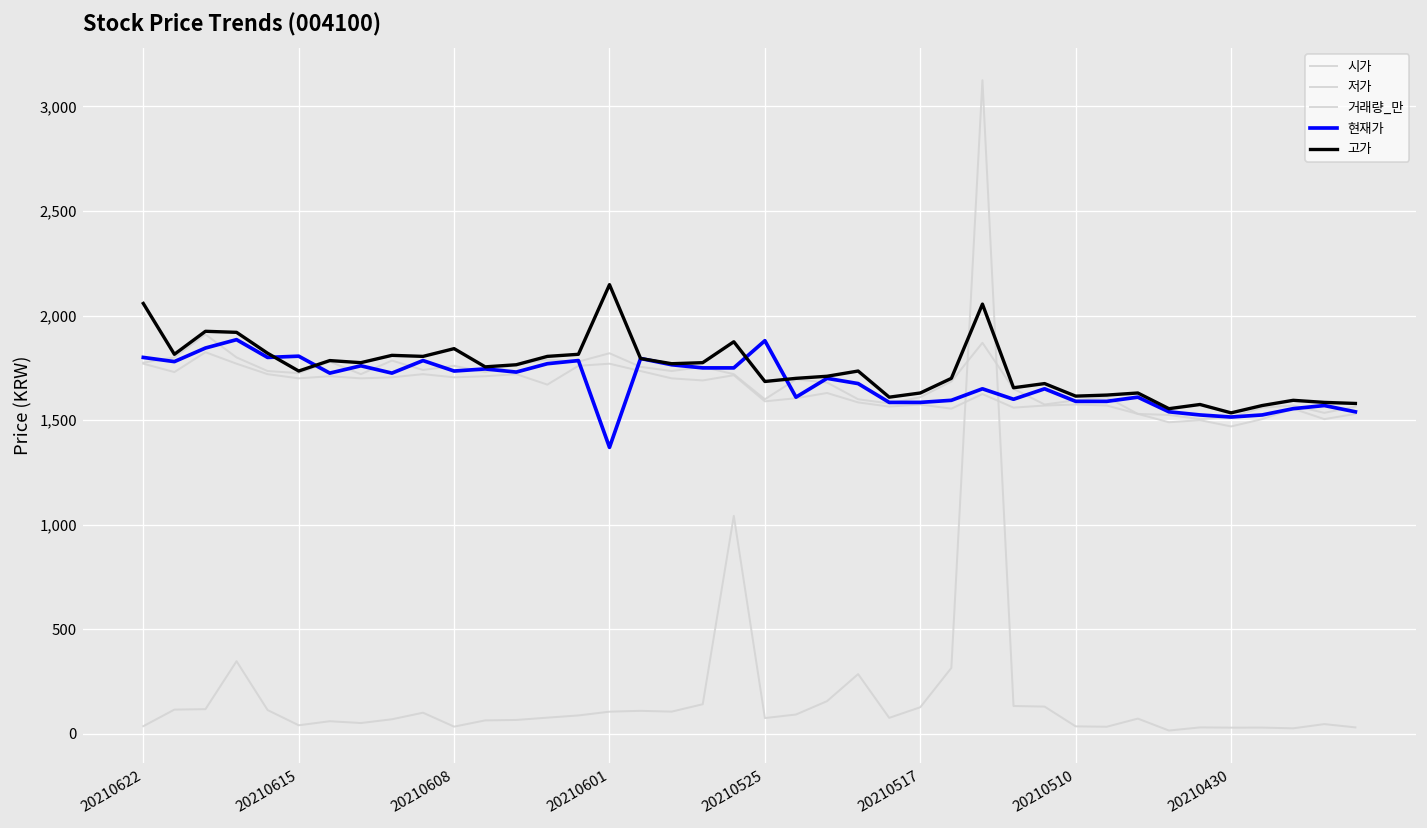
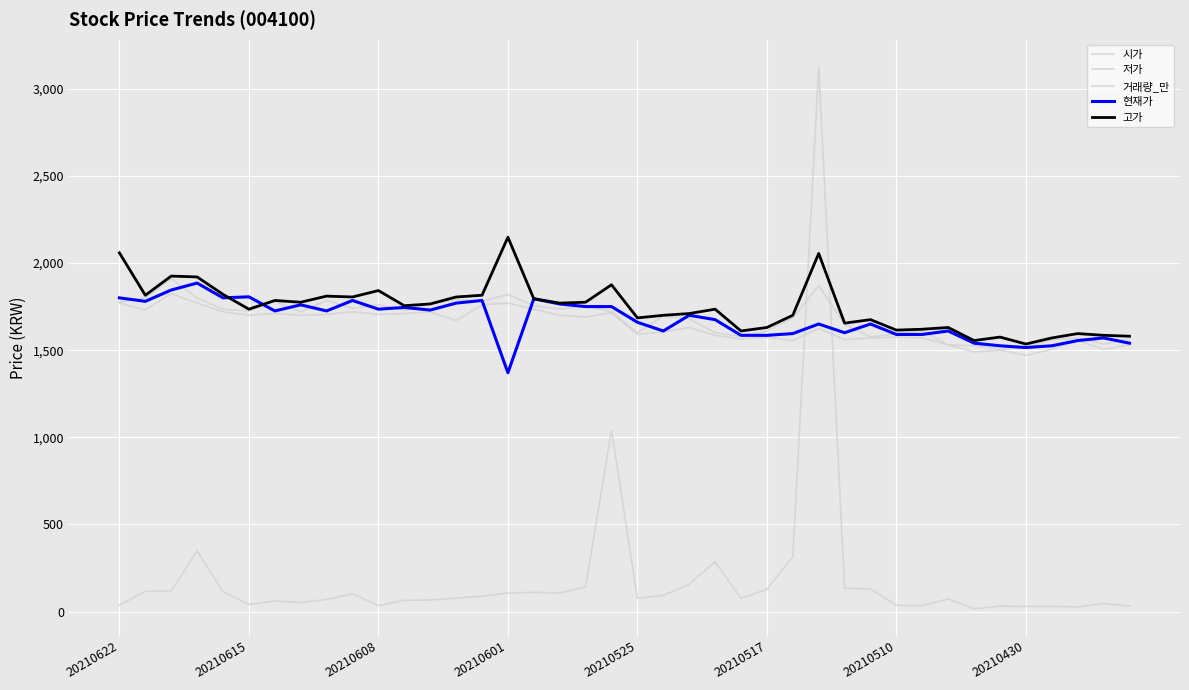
현재가, 20210525: 1,880 -> 1,660
